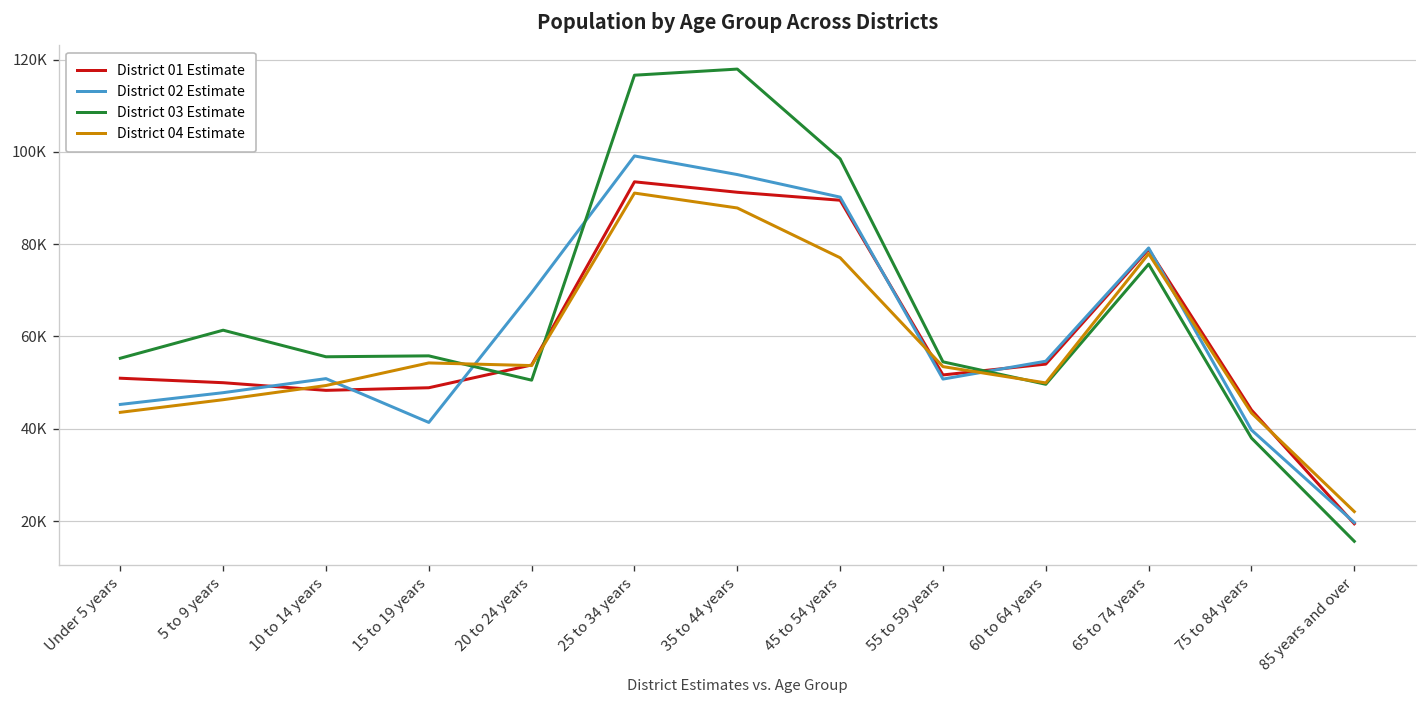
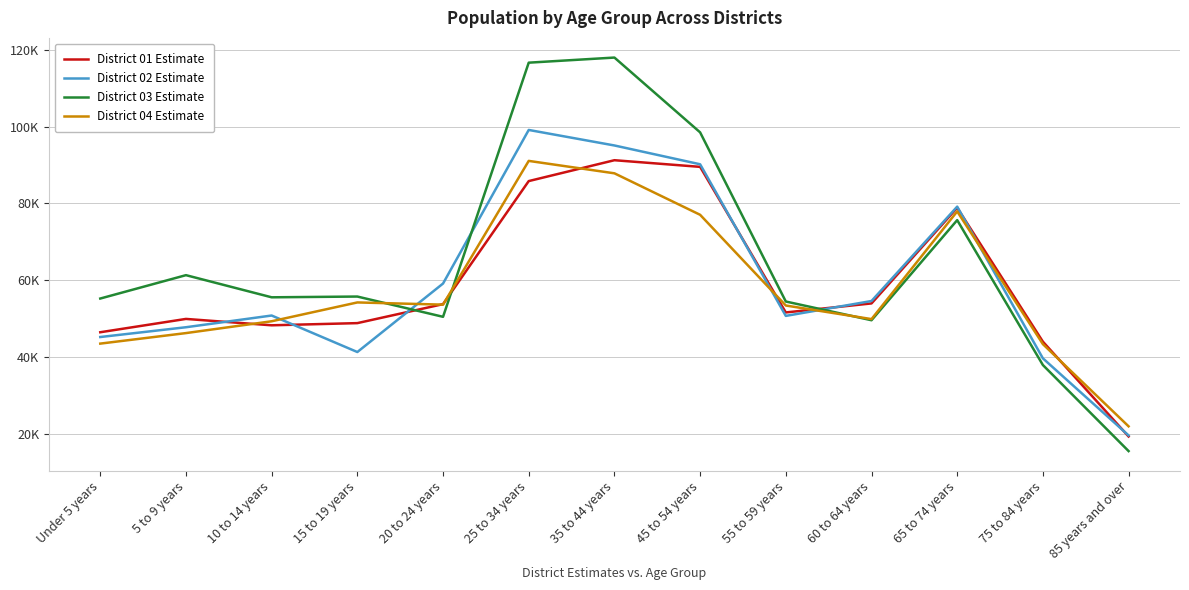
District 01 Estimate, Under 5 years: 51000 -> 47000
District 02 Estimate, 20 to 24 years: 69000 -> 59000
District 01 Estimate, 25 to 34 years: 94000 -> 86000
